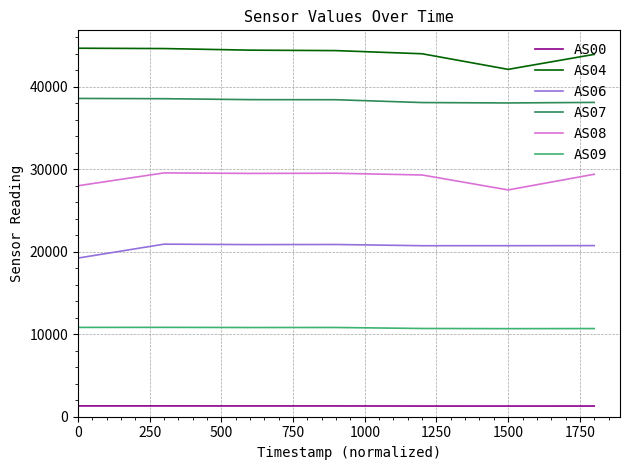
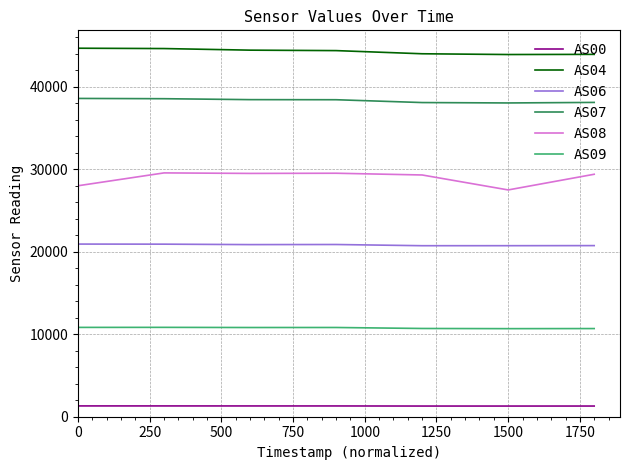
AS06, 0: 19000 -> 21000
AS04, 1500: 42000 -> 44000
